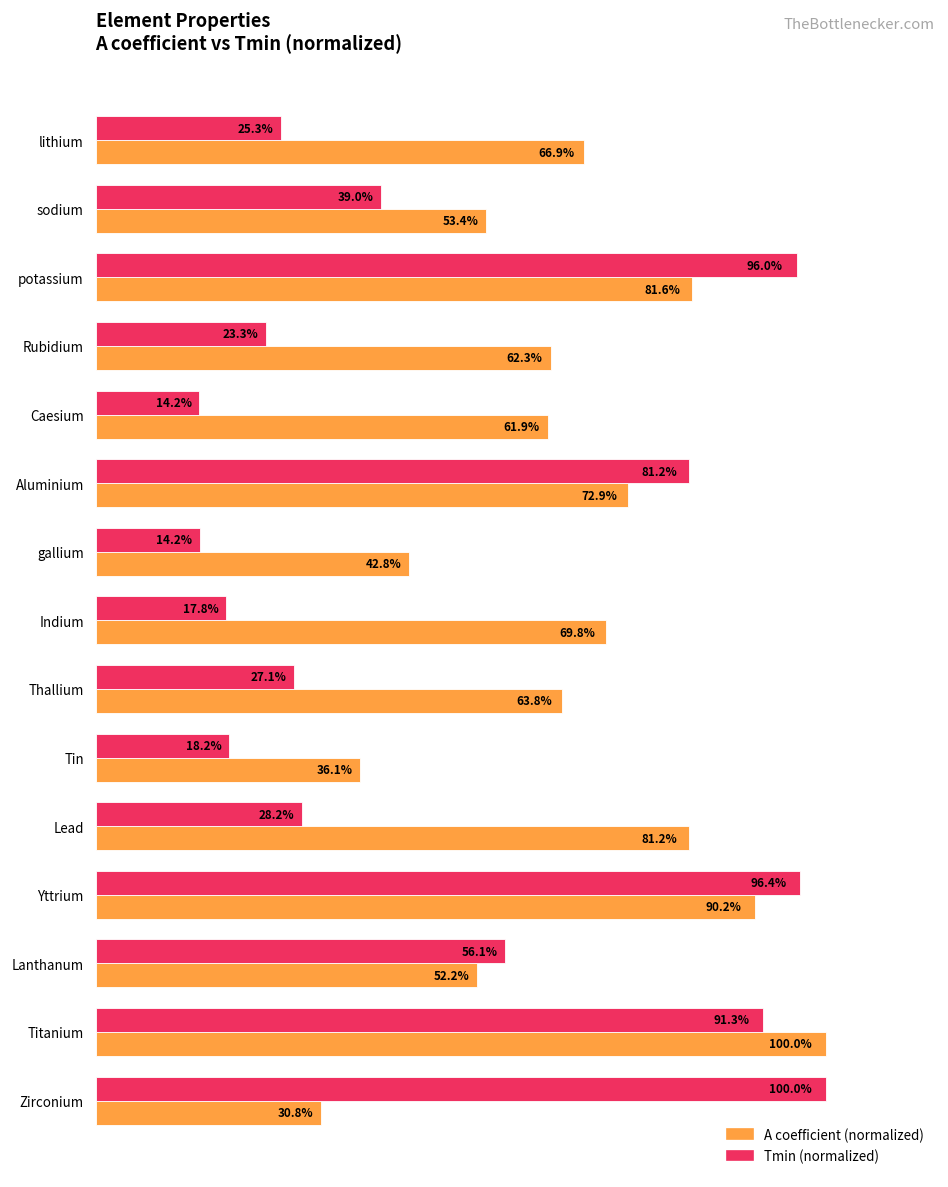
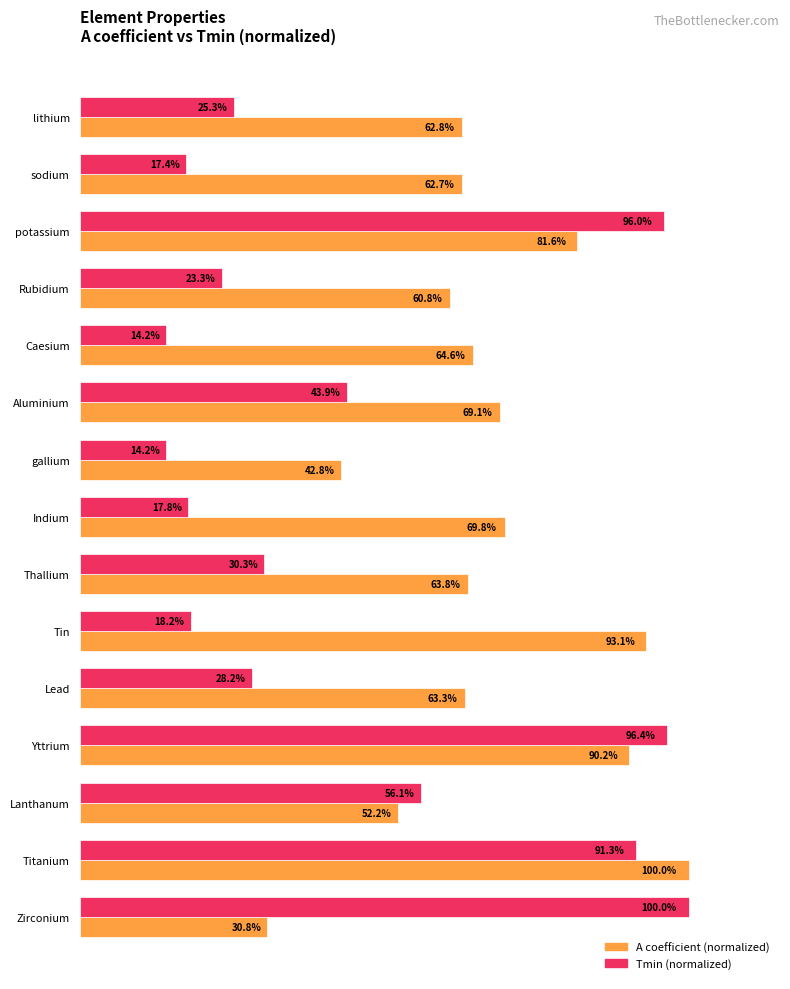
A coefficient (normalized), lithium: 66.9% -> 62.8%
Tmin (normalized), sodium: 39.0% -> 17.4%
A coefficient (normalized), sodium: 53.4% -> 62.7%
A coefficient (normalized), Rubidium: 62.3% -> 60.8%
A coefficient (normalized), Caesium: 61.9% -> 64.6%
Tmin (normalized), Aluminium: 81.2% -> 43.9%
A coefficient (normalized), Aluminium: 72.9% -> 69.1%
Tmin (normalized), Thallium: 27.1% -> 30.3%
A coefficient (normalized), Tin: 36.1% -> 93.1%
A coefficient (normalized), Lead: 81.2% -> 63.3%
